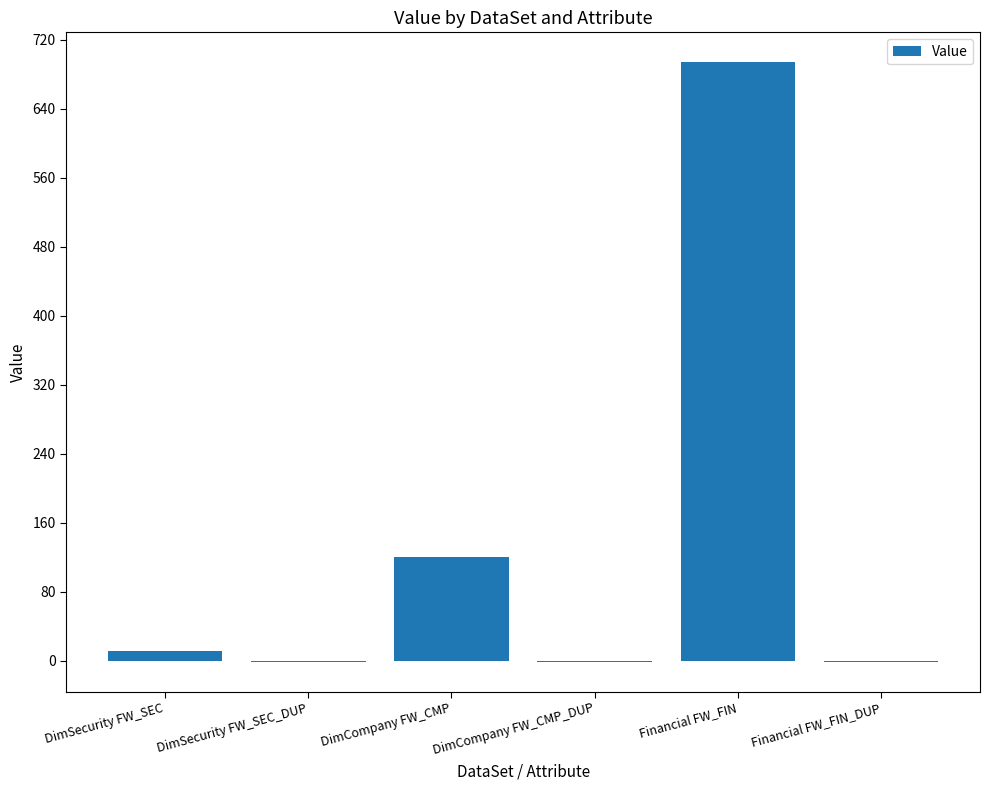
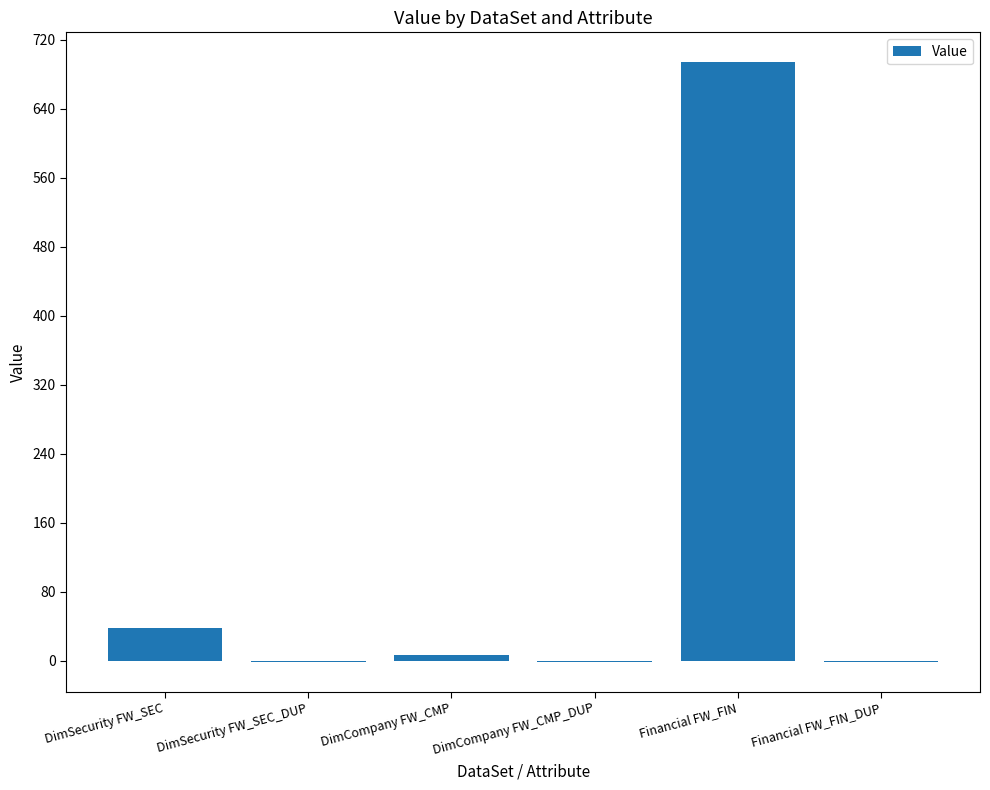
DimSecurity FW_SEC: 10 -> 40
DimCompany FW_CMP: 120 -> 10
